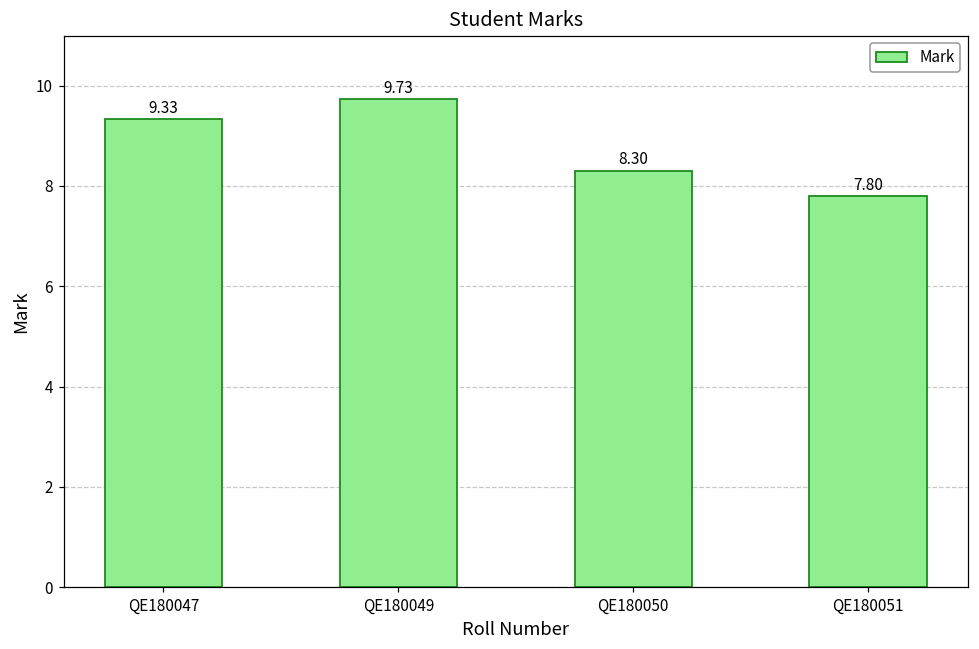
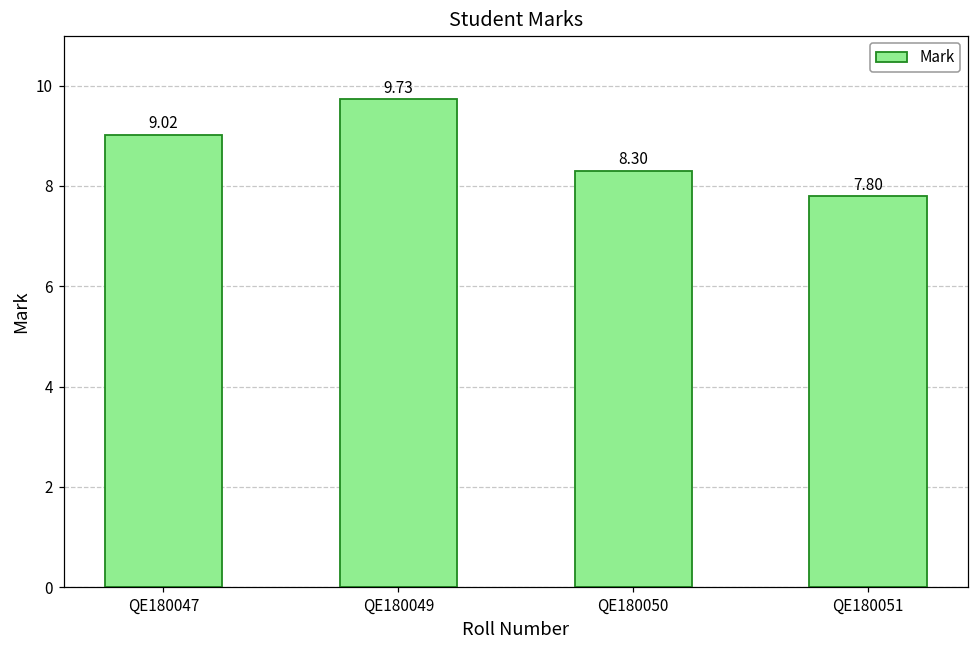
QE180047: 9.33 -> 9.02
